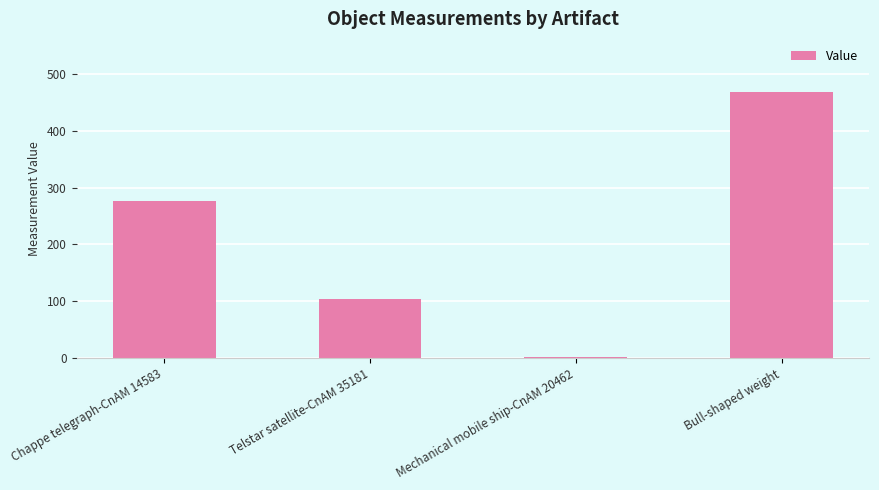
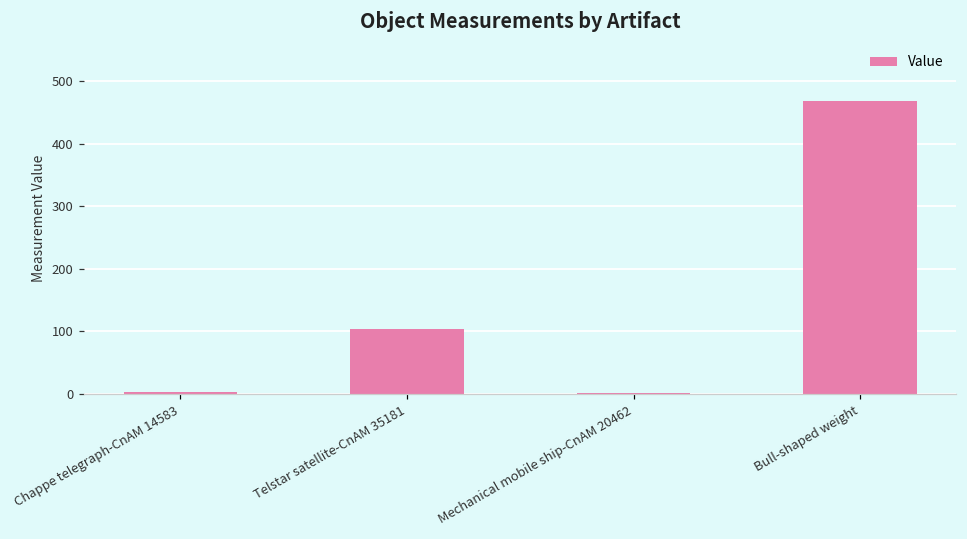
Chappe telegraph-CnAM 14583: 280 -> 0
